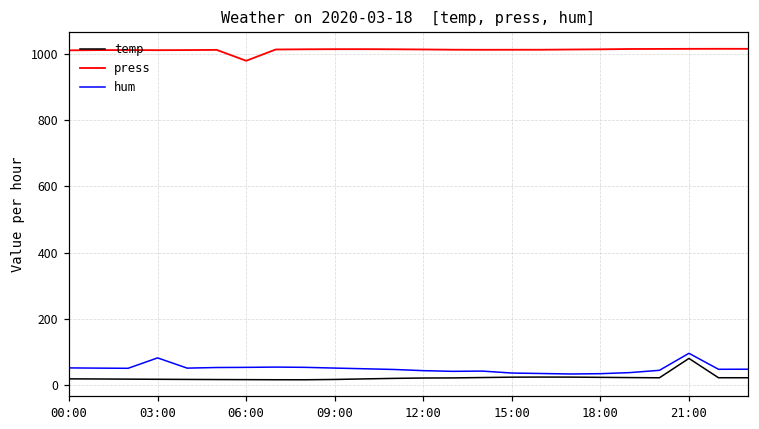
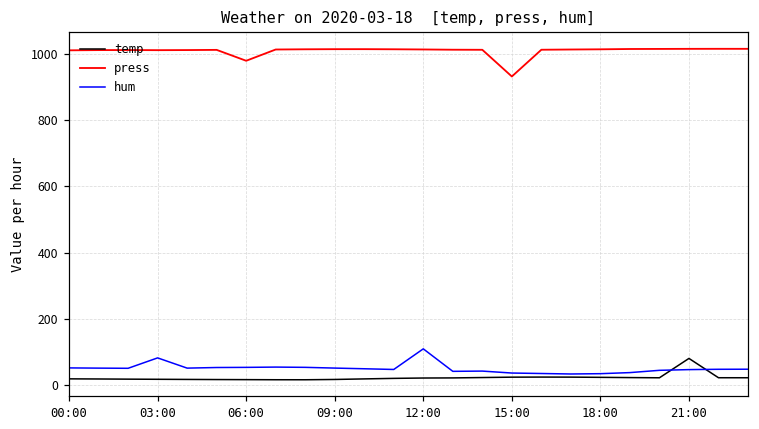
hum, 12:00: 40 -> 110
press, 15:00: 1010 -> 930
hum, 21:00: 100 -> 50
